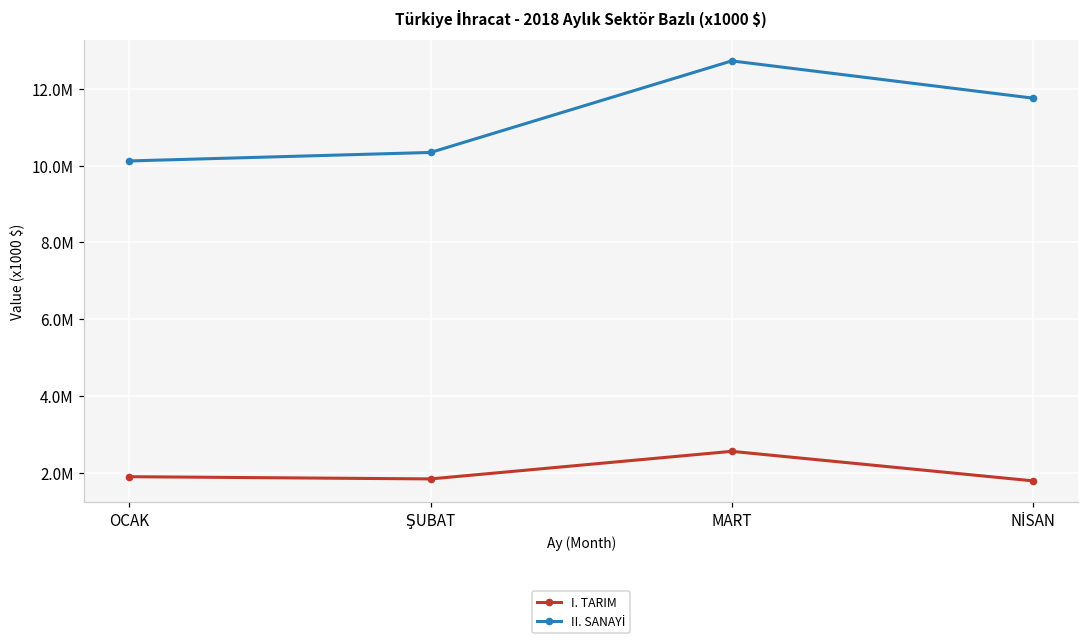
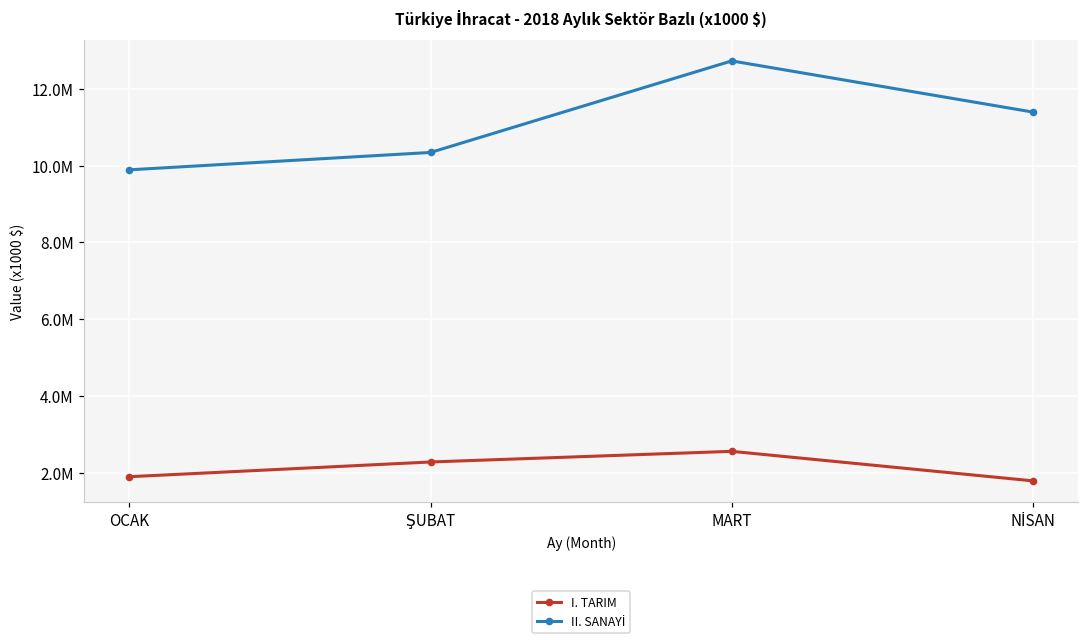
II. SANAYİ, OCAK: 10100000 -> 9900000
I. TARIM, ŞUBAT: 1800000 -> 2300000
II. SANAYİ, NİSAN: 11800000 -> 11400000
